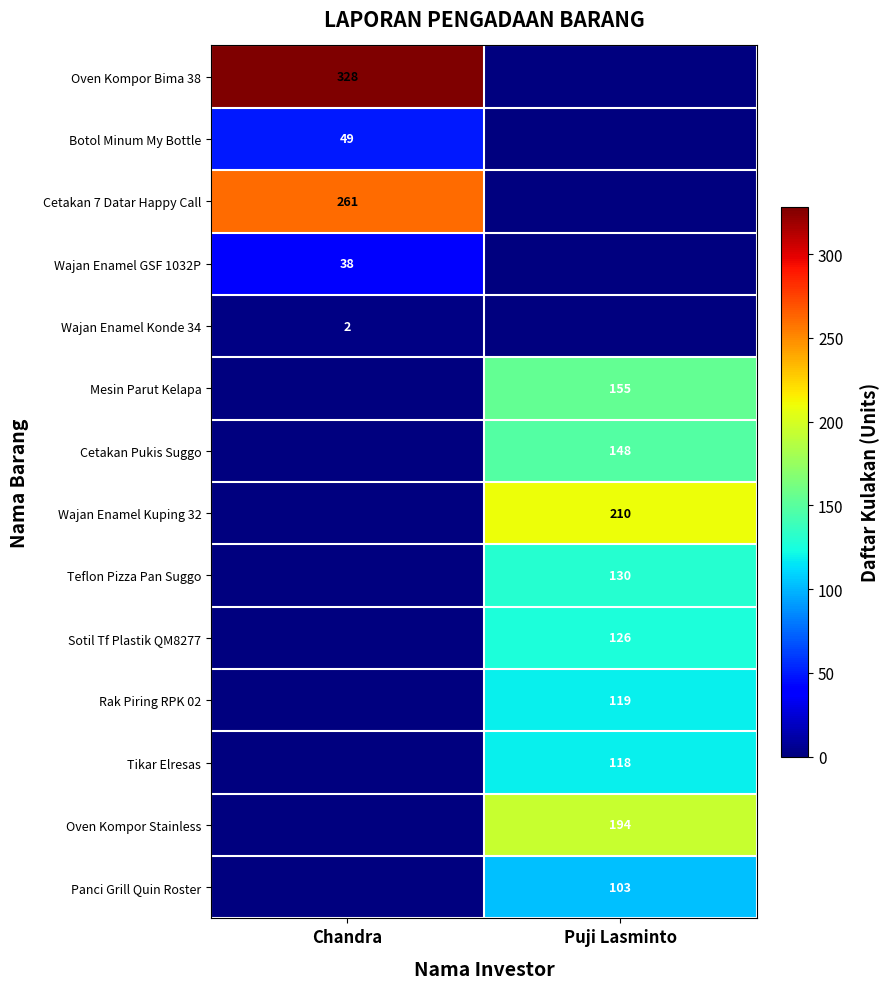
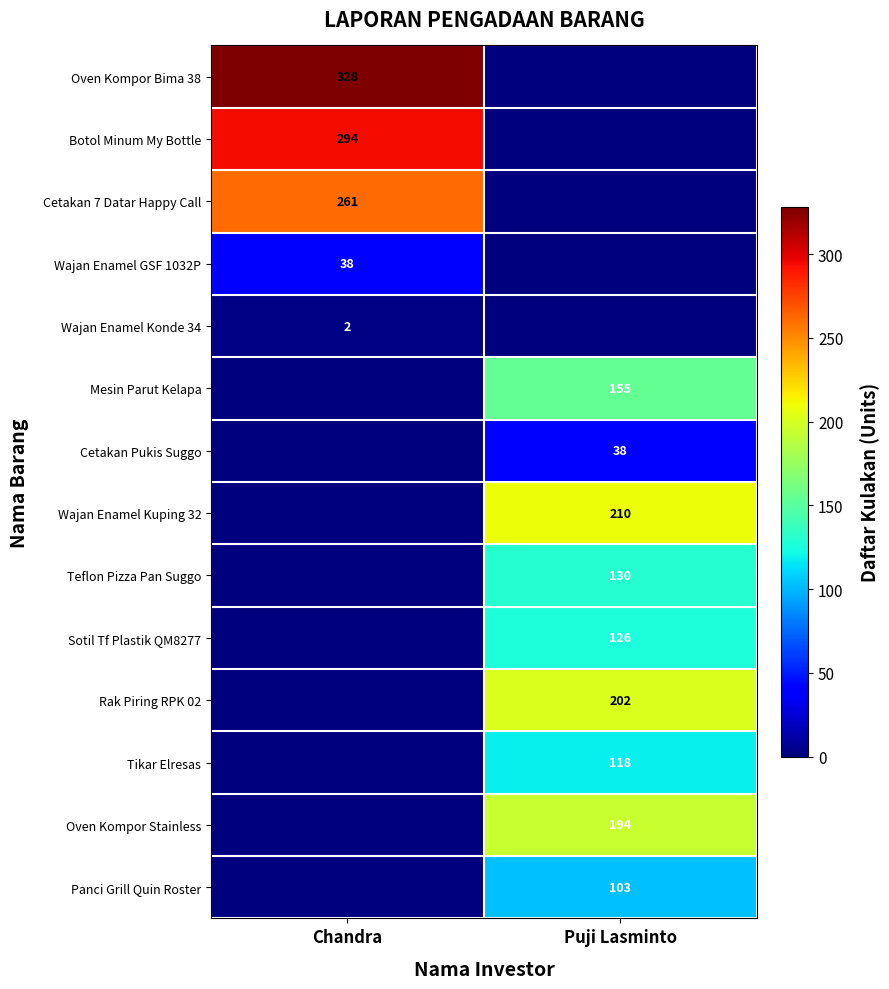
Botol Minum My Bottle, Chandra: 49 -> 294
Cetakan Pukis Suggo, Puji Lasminto: 148 -> 38
Rak Piring RPK 02, Puji Lasminto: 119 -> 202
